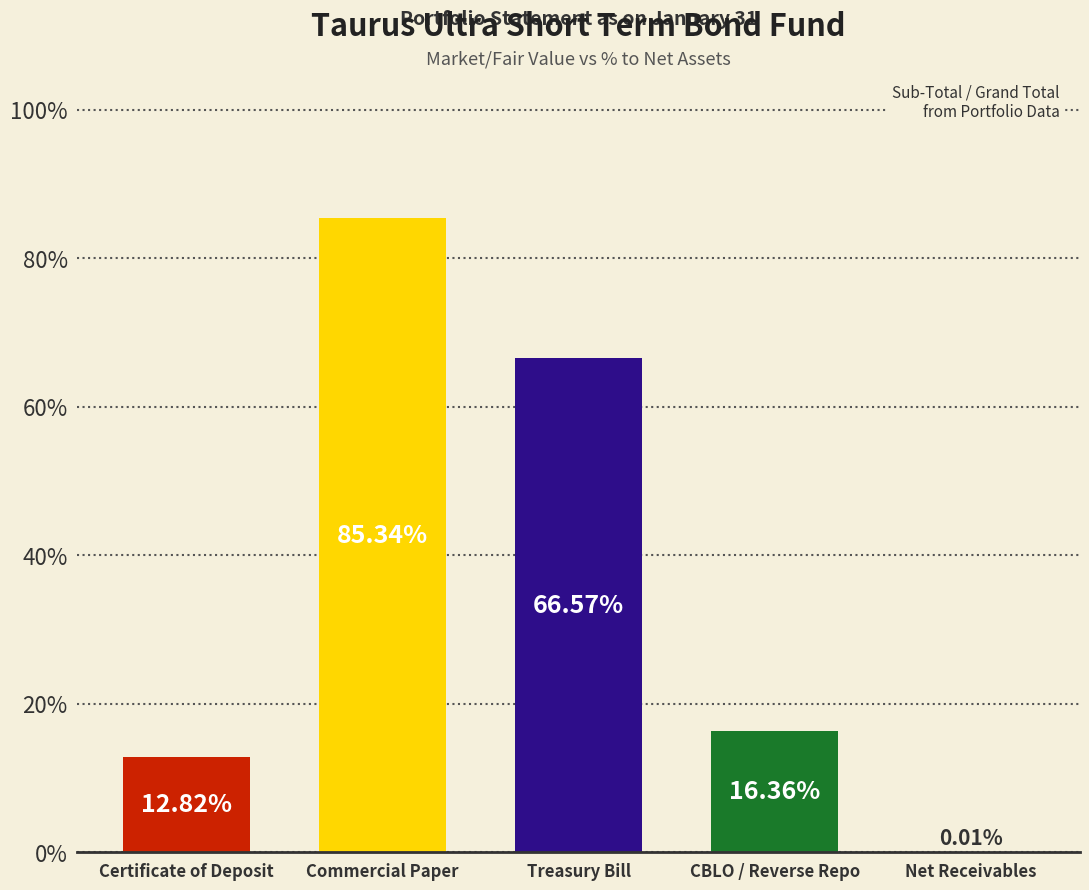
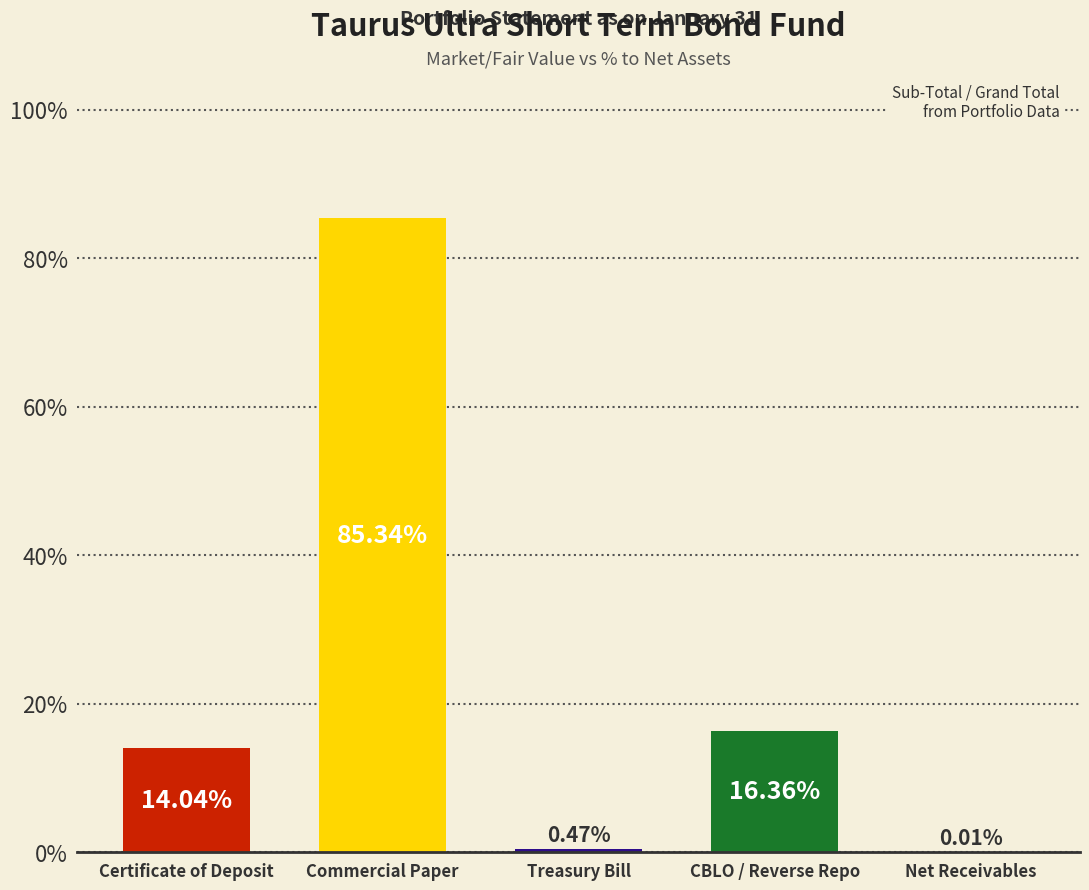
Certificate of Deposit: 12.82% -> 14.04%
Treasury Bill: 66.57% -> 0.47%
